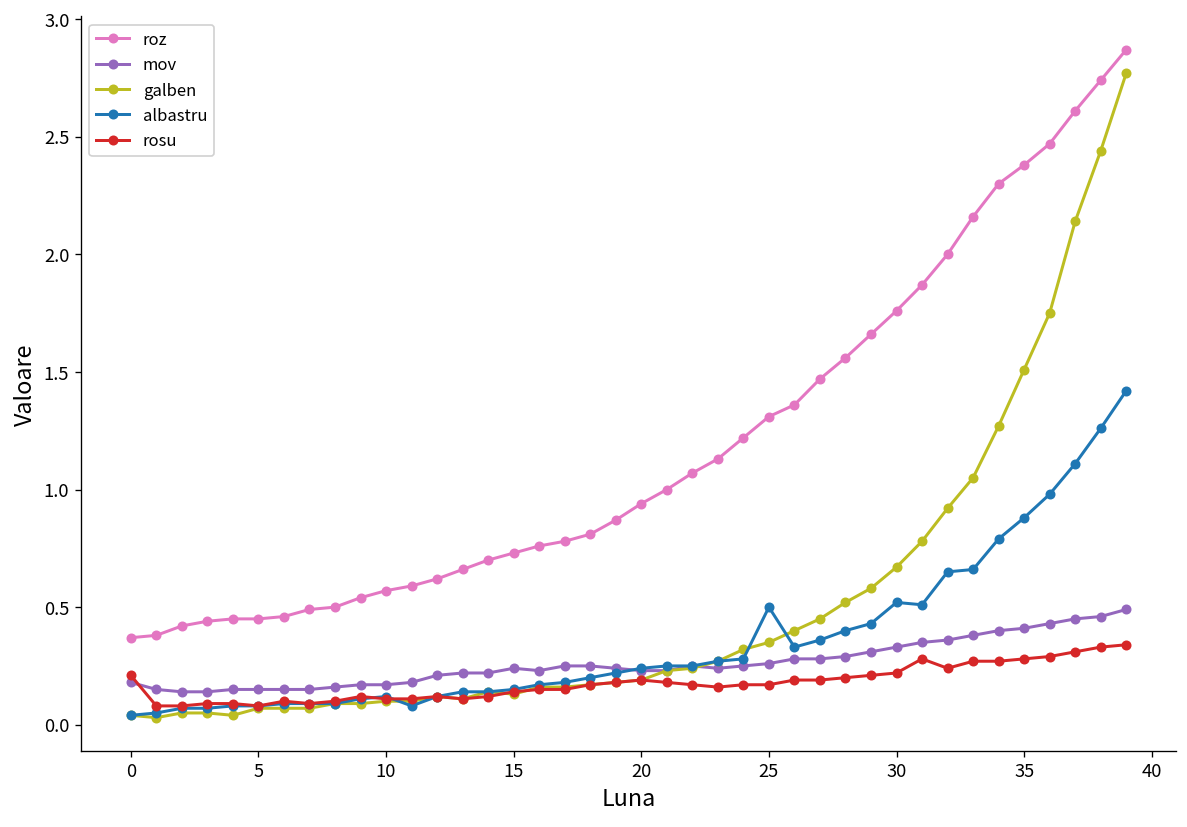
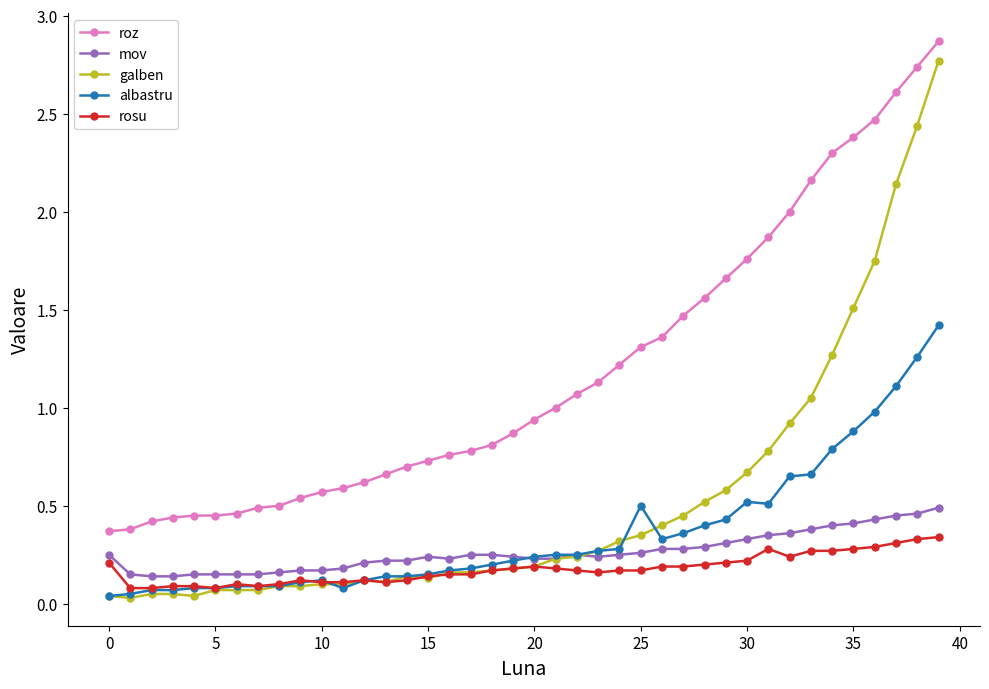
mov, 0: 0.18 -> 0.25
